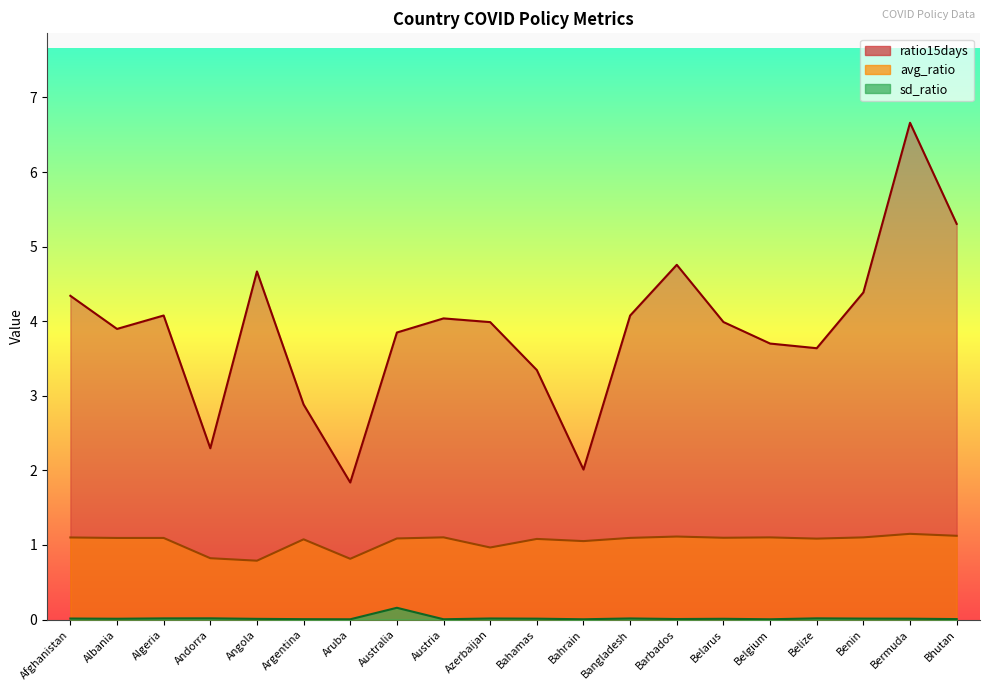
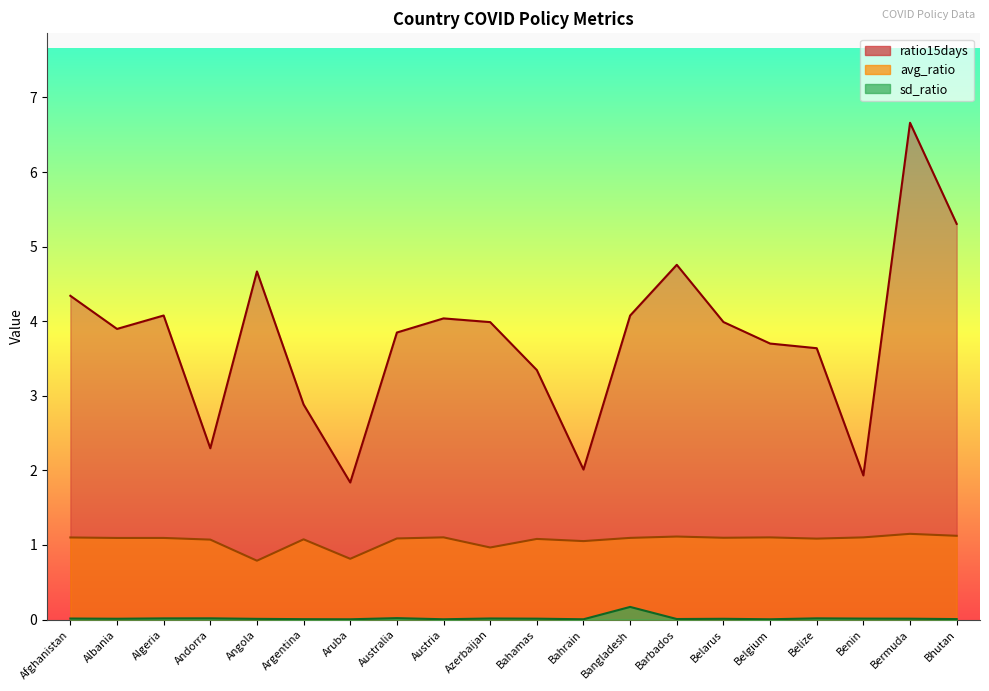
avg_ratio, Andorra: 0.8 -> 1.1
sd_ratio, Australia: 0.2 -> 0.0
sd_ratio, Bangladesh: 0.0 -> 0.2
ratio15days, Benin: 4.4 -> 1.9
